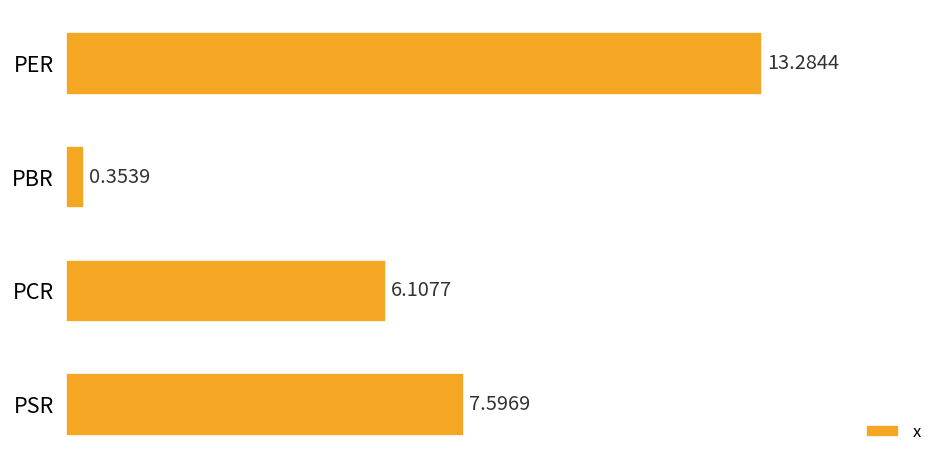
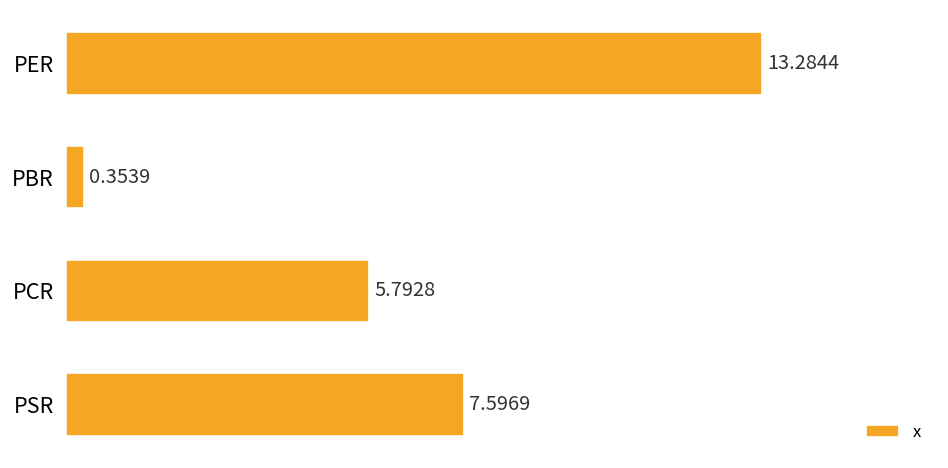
PCR: 6.1077 -> 5.7928
